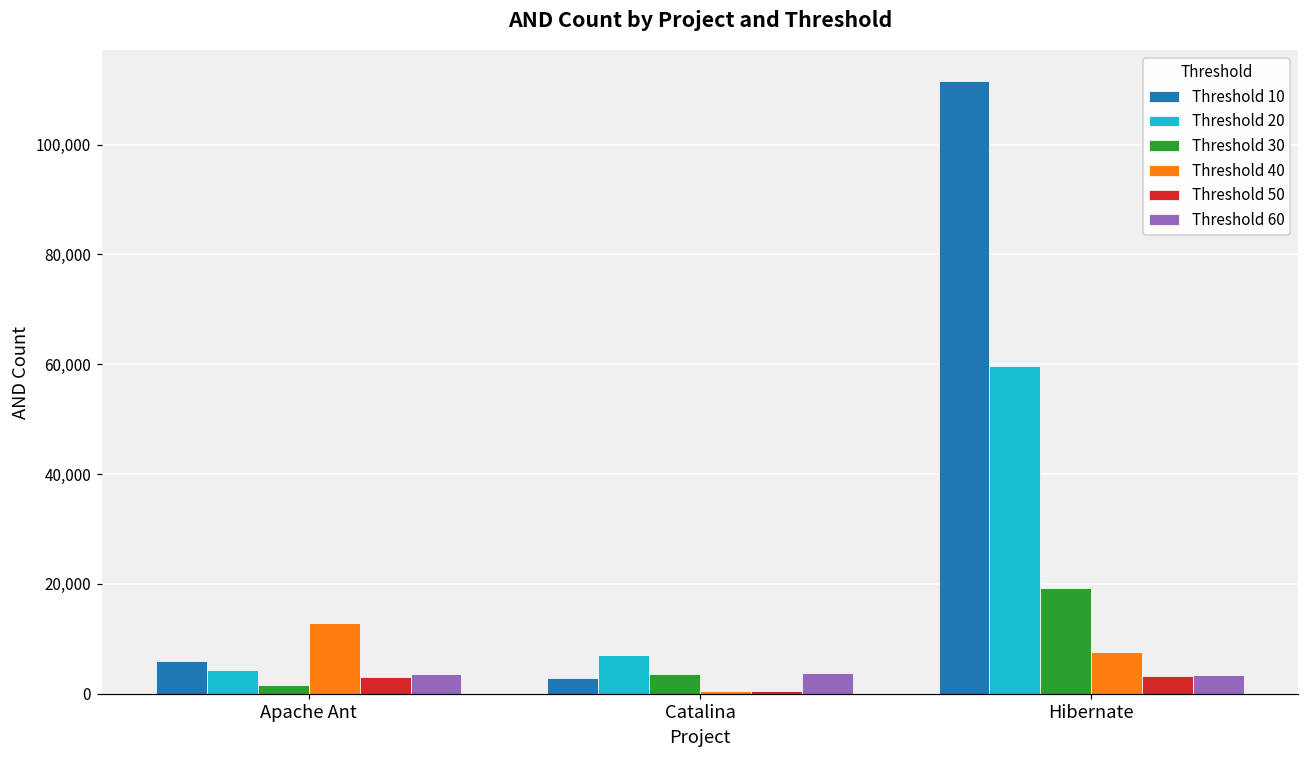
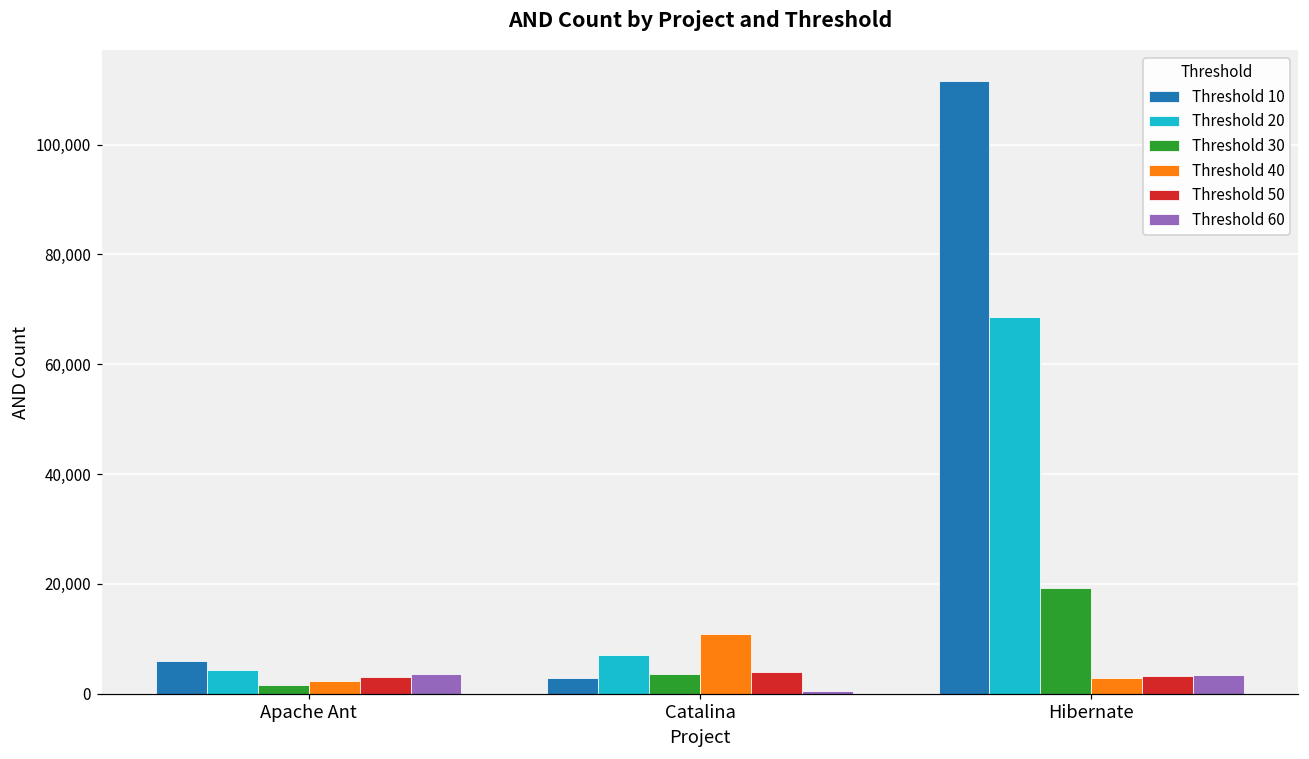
Threshold 40, Apache Ant: 13,000 -> 2,000
Threshold 40, Catalina: 1,000 -> 11,000
Threshold 50, Catalina: 1,000 -> 4,000
Threshold 60, Catalina: 4,000 -> 0
Threshold 20, Hibernate: 60,000 -> 69,000
Threshold 40, Hibernate: 8,000 -> 3,000
